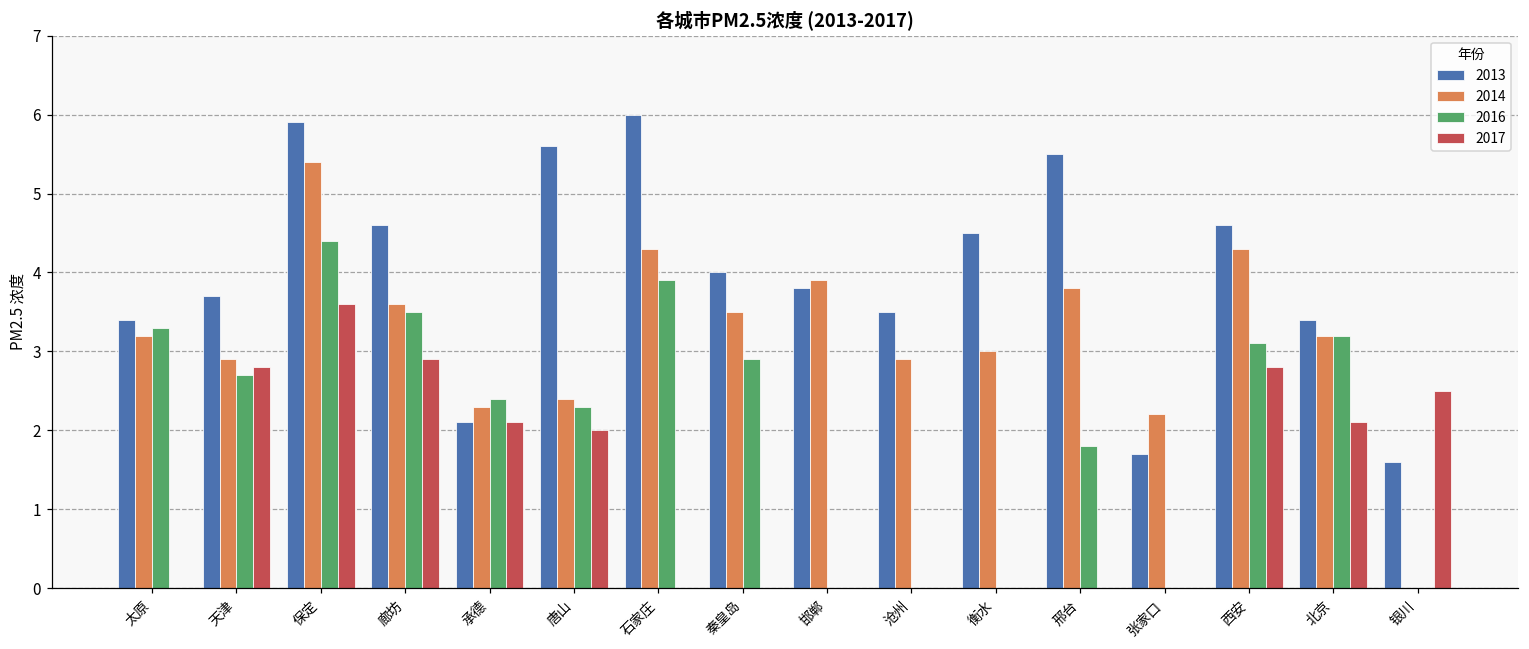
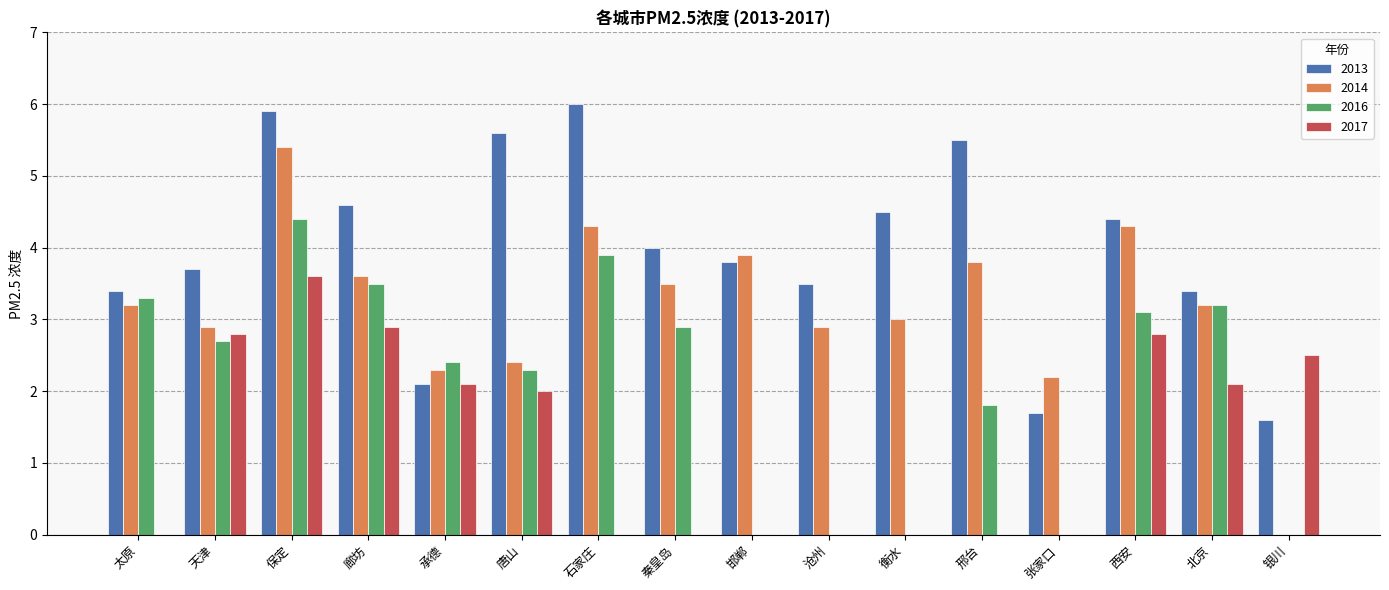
2013, 西安: 4.6 -> 4.4
